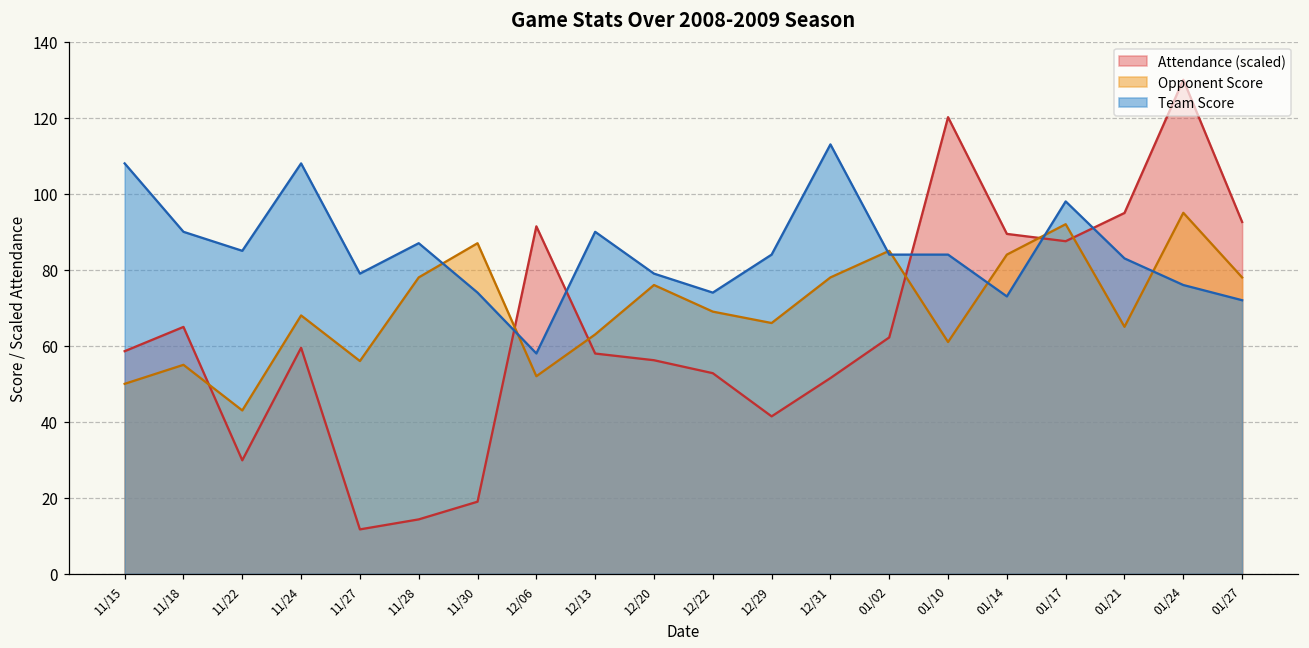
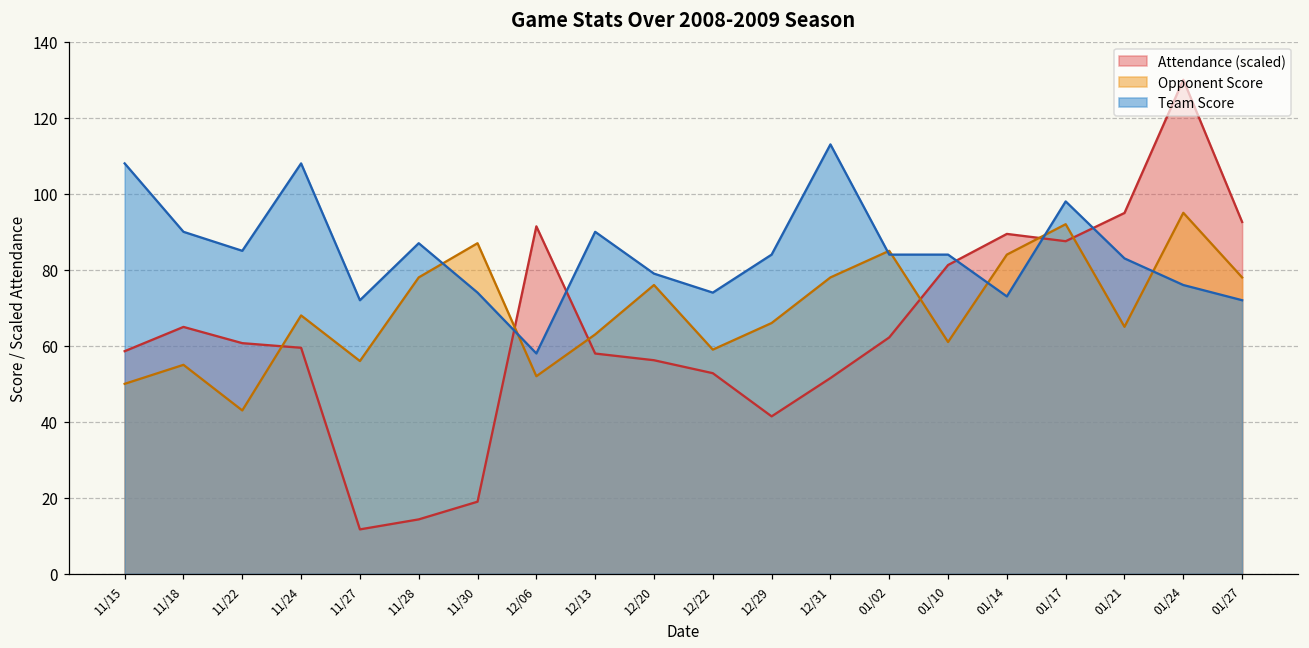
Attendance (scaled), 11/22: 30 -> 61
Team Score, 11/27: 79 -> 72
Opponent Score, 12/22: 69 -> 59
Attendance (scaled), 01/10: 120 -> 81
